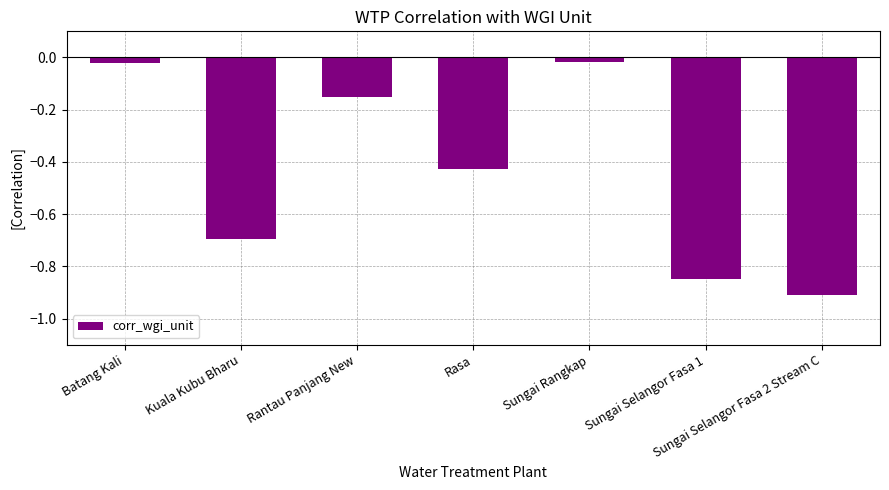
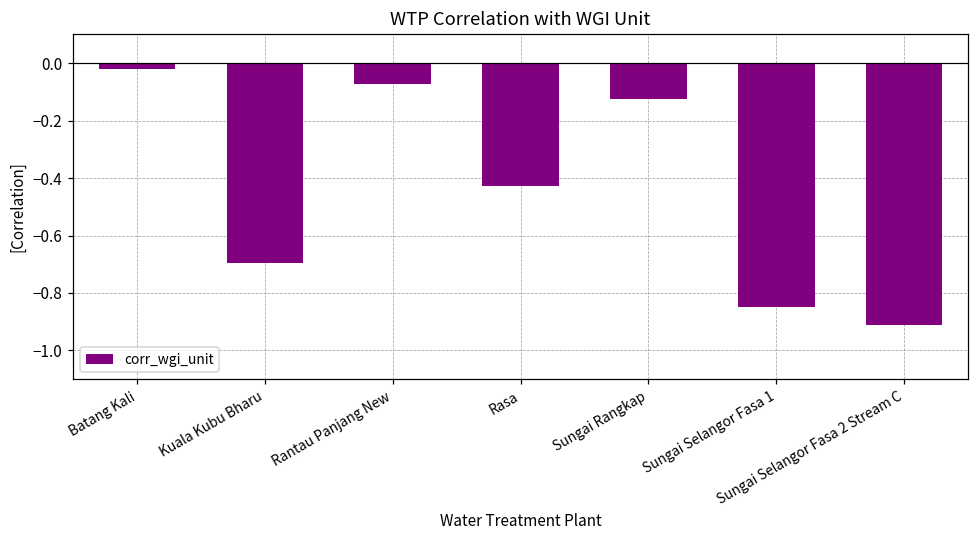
Rantau Panjang New: -0.15 -> -0.07
Sungai Rangkap: -0.02 -> -0.12
